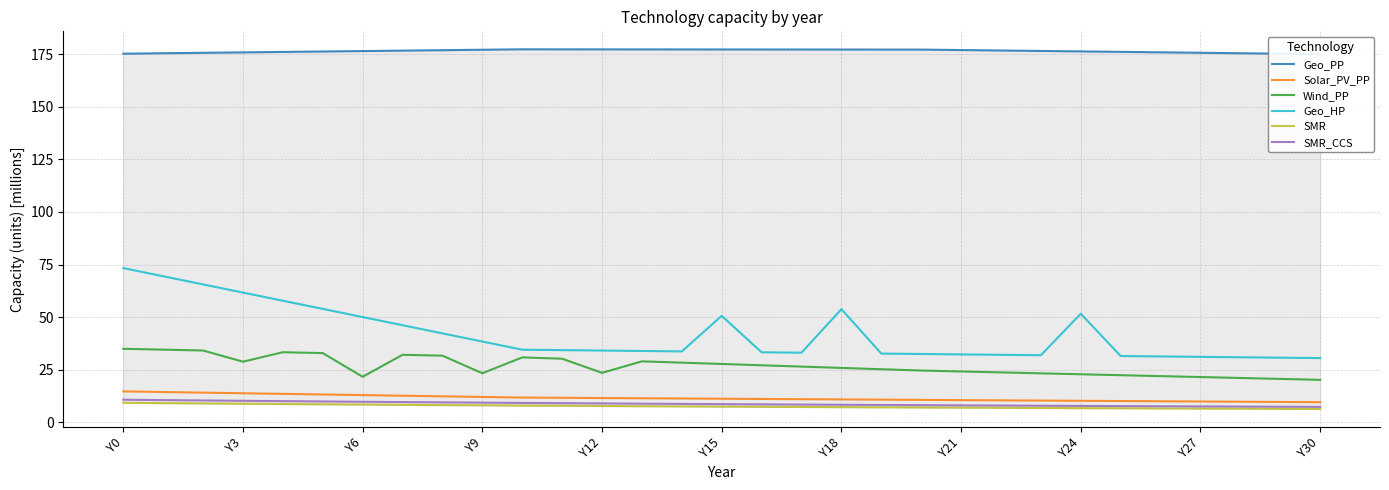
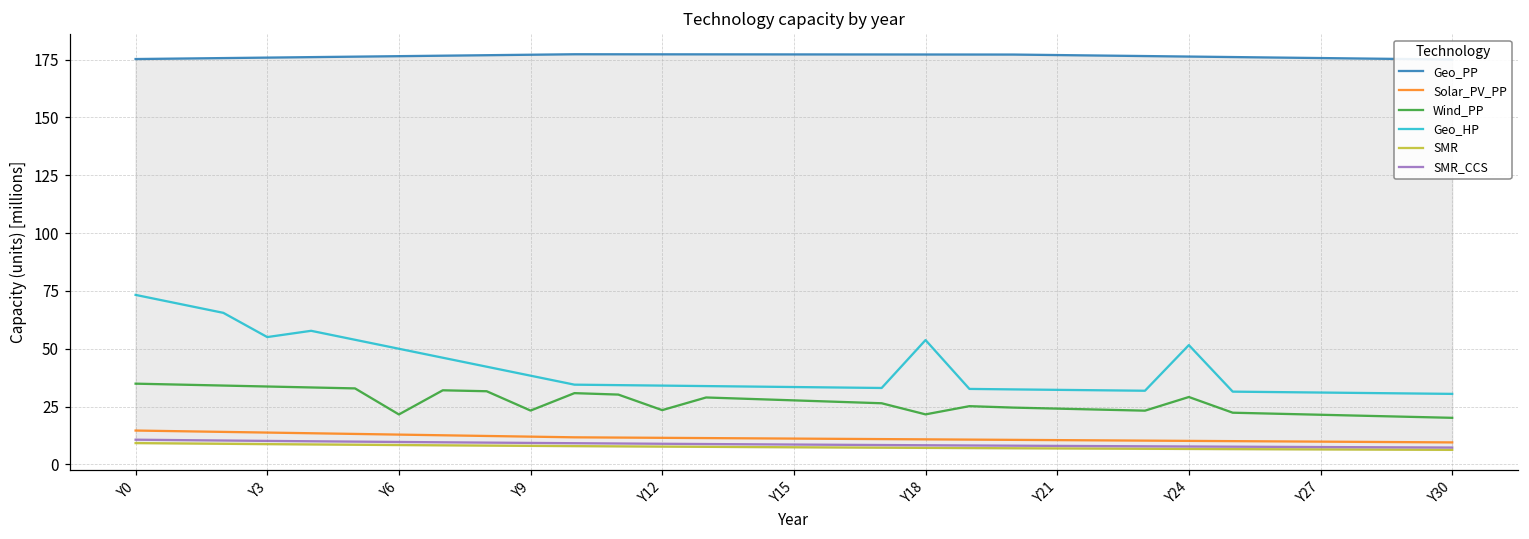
Wind_PP, Y3: 29 -> 34
Geo_HP, Y3: 62 -> 55
Geo_HP, Y15: 51 -> 33
Wind_PP, Y18: 26 -> 22
Wind_PP, Y24: 23 -> 29
